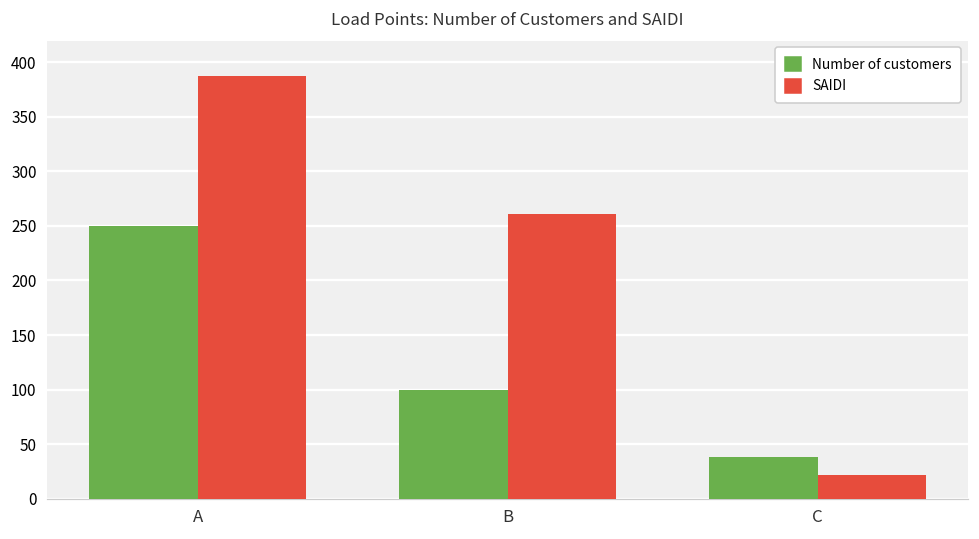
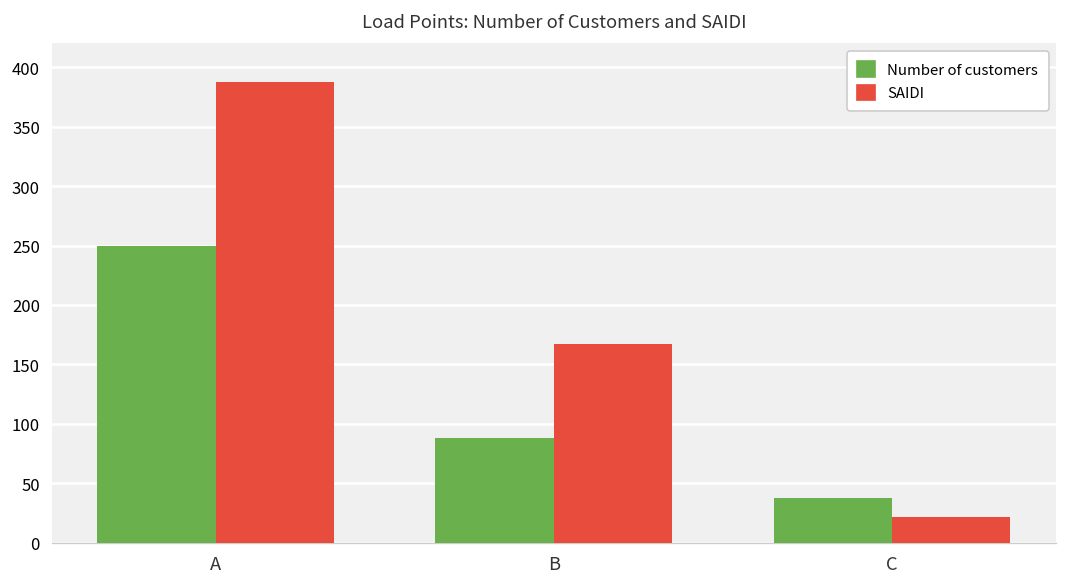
Number of customers, B: 100 -> 90
SAIDI, B: 260 -> 170
